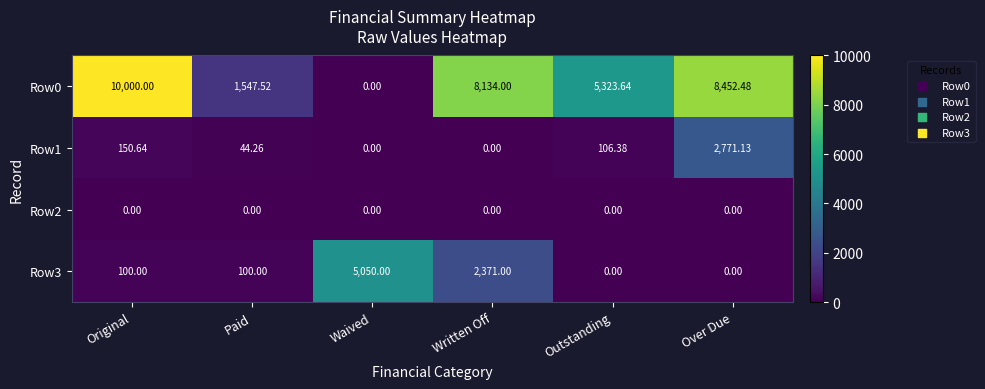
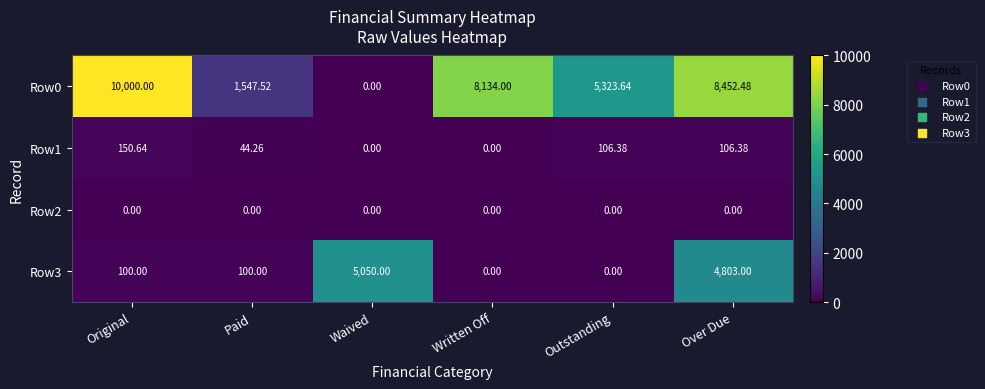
Row1, Over Due: 2,771.13 -> 106.38
Row3, Written Off: 2,371.00 -> 0.00
Row3, Over Due: 0.00 -> 4,803.00
